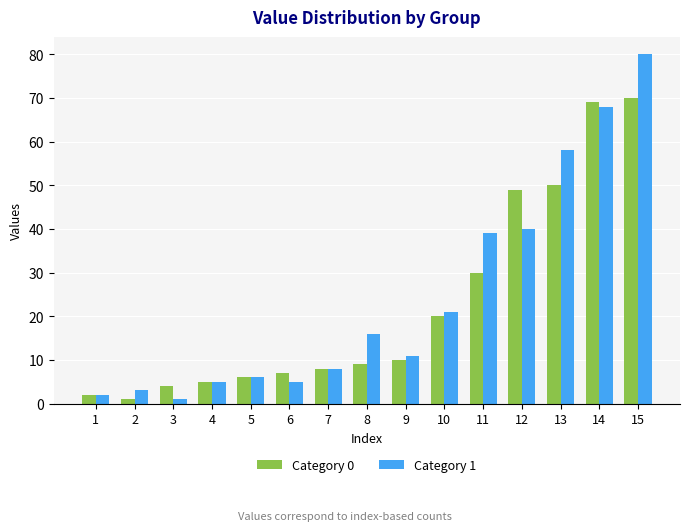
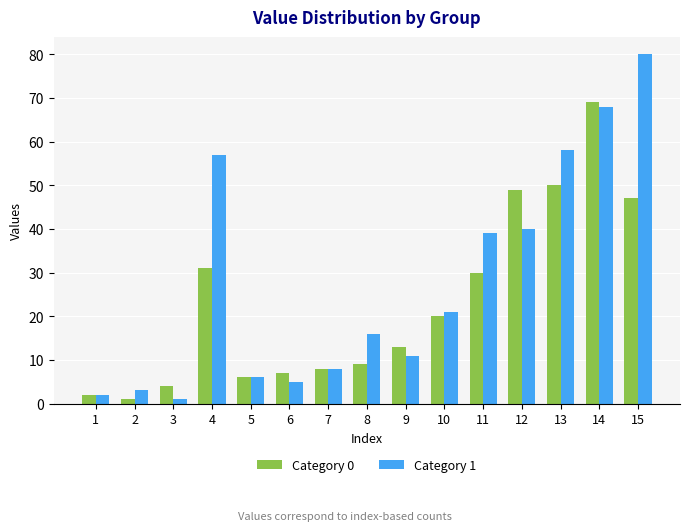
Category 0, 4: 5 -> 31
Category 1, 4: 5 -> 57
Category 0, 9: 10 -> 13
Category 0, 15: 70 -> 47
